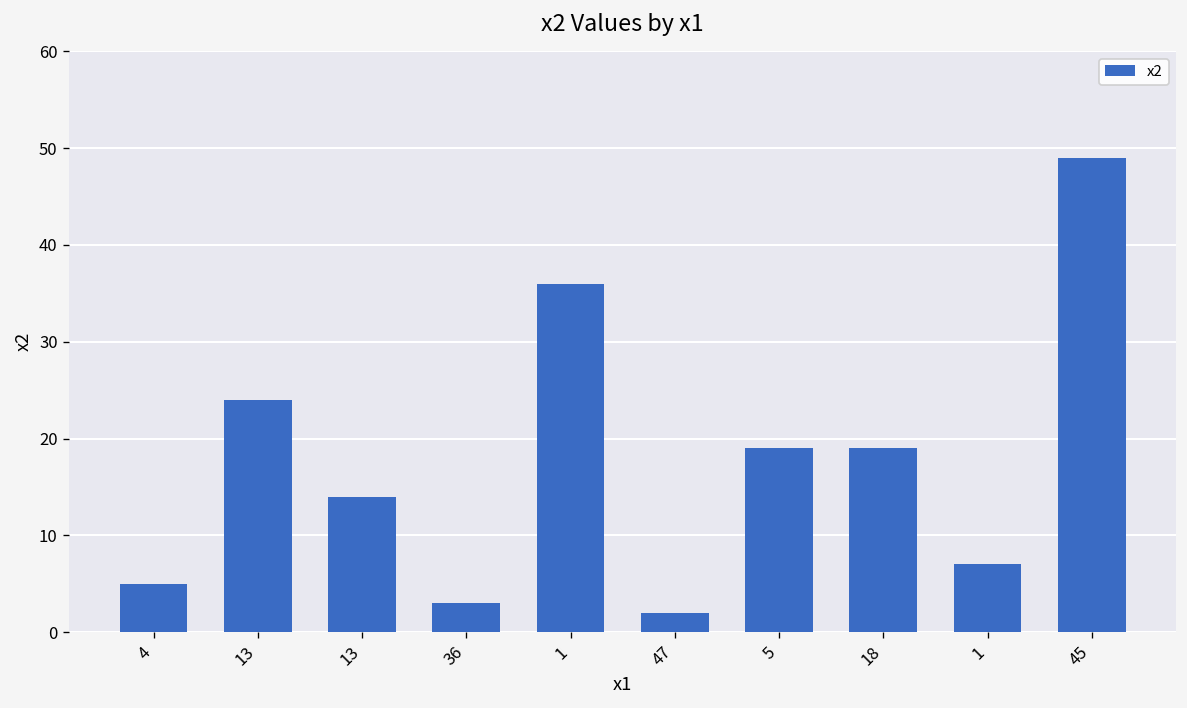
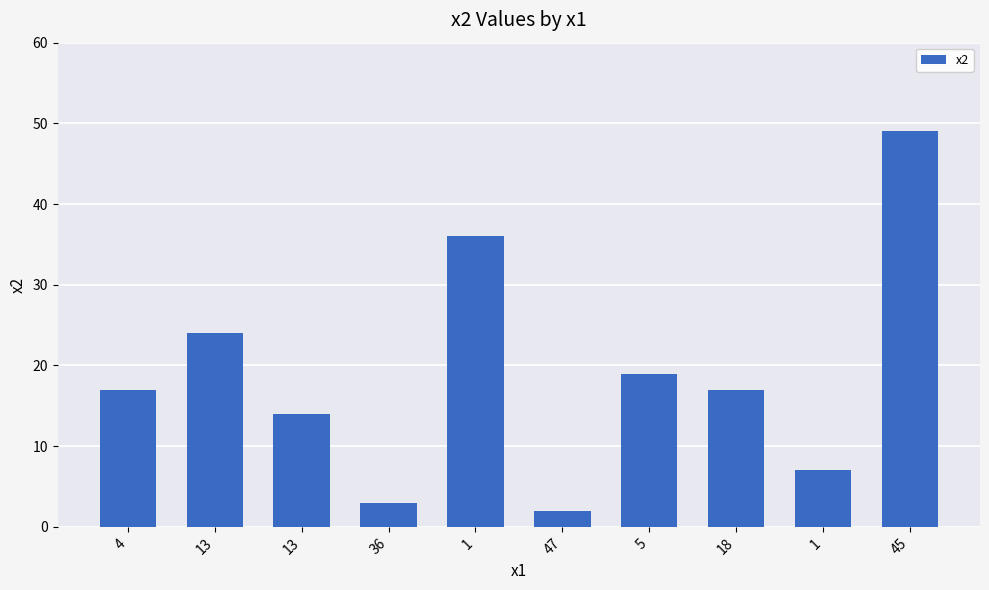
4: 5 -> 17
18: 19 -> 17
